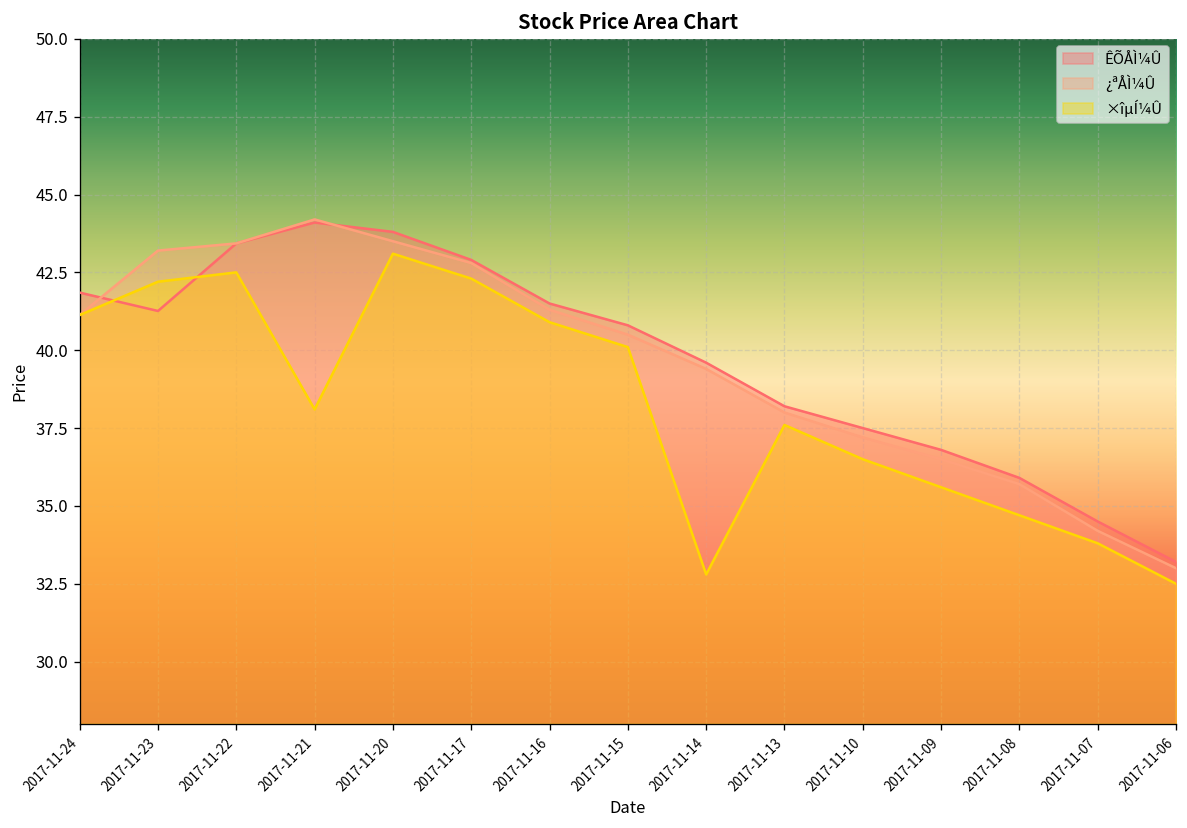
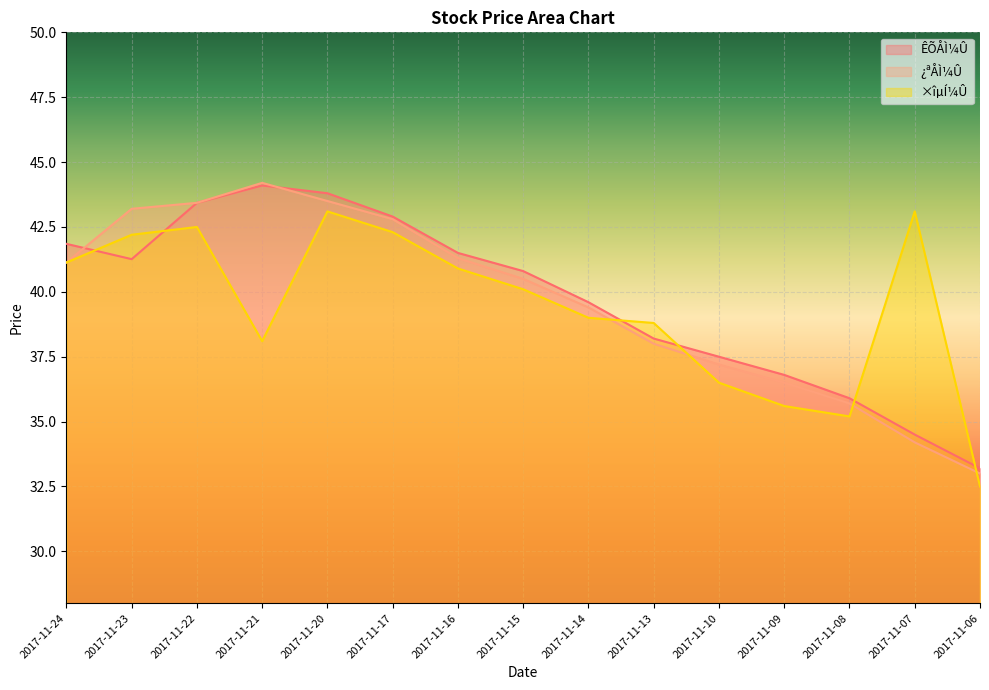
×îµÍ¼Û, 2017-11-14: 32.8 -> 39.0
×îµÍ¼Û, 2017-11-13: 37.6 -> 38.8
×îµÍ¼Û, 2017-11-08: 34.7 -> 35.2
×îµÍ¼Û, 2017-11-07: 33.8 -> 43.1
